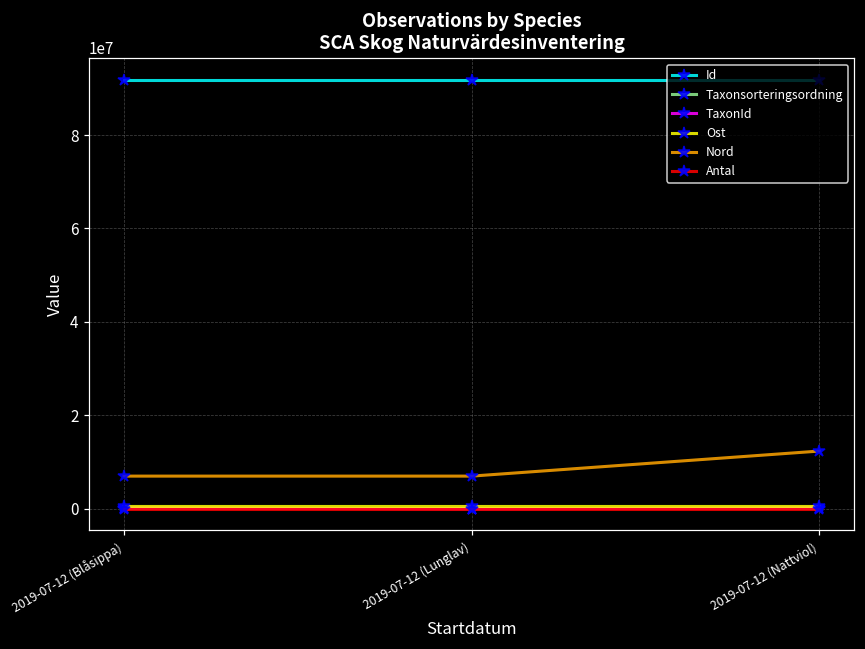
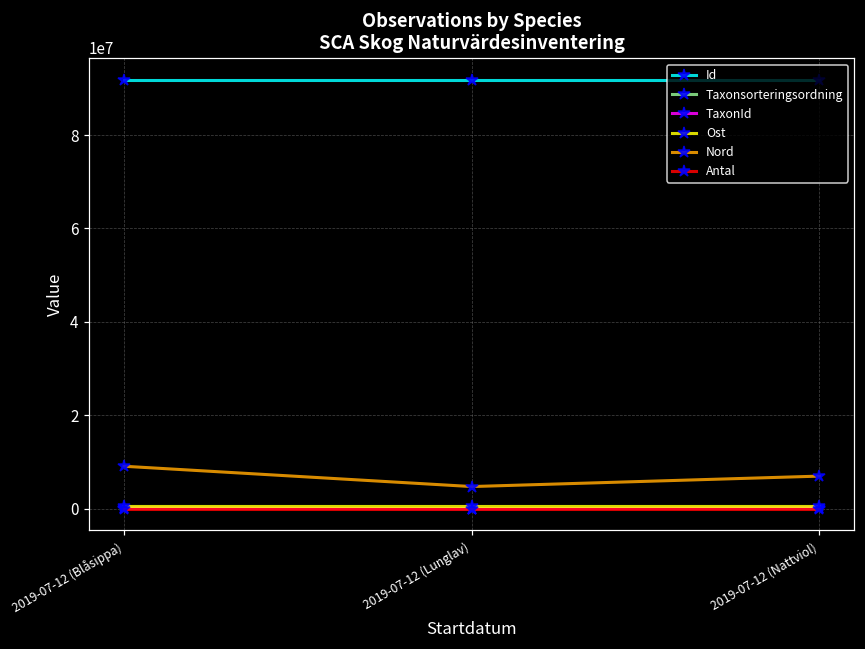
Nord, 2019-07-12 (Blåsippa): 7000000 -> 9000000
Nord, 2019-07-12 (Lunglav): 7000000 -> 5000000
Nord, 2019-07-12 (Nattviol): 12000000 -> 7000000
